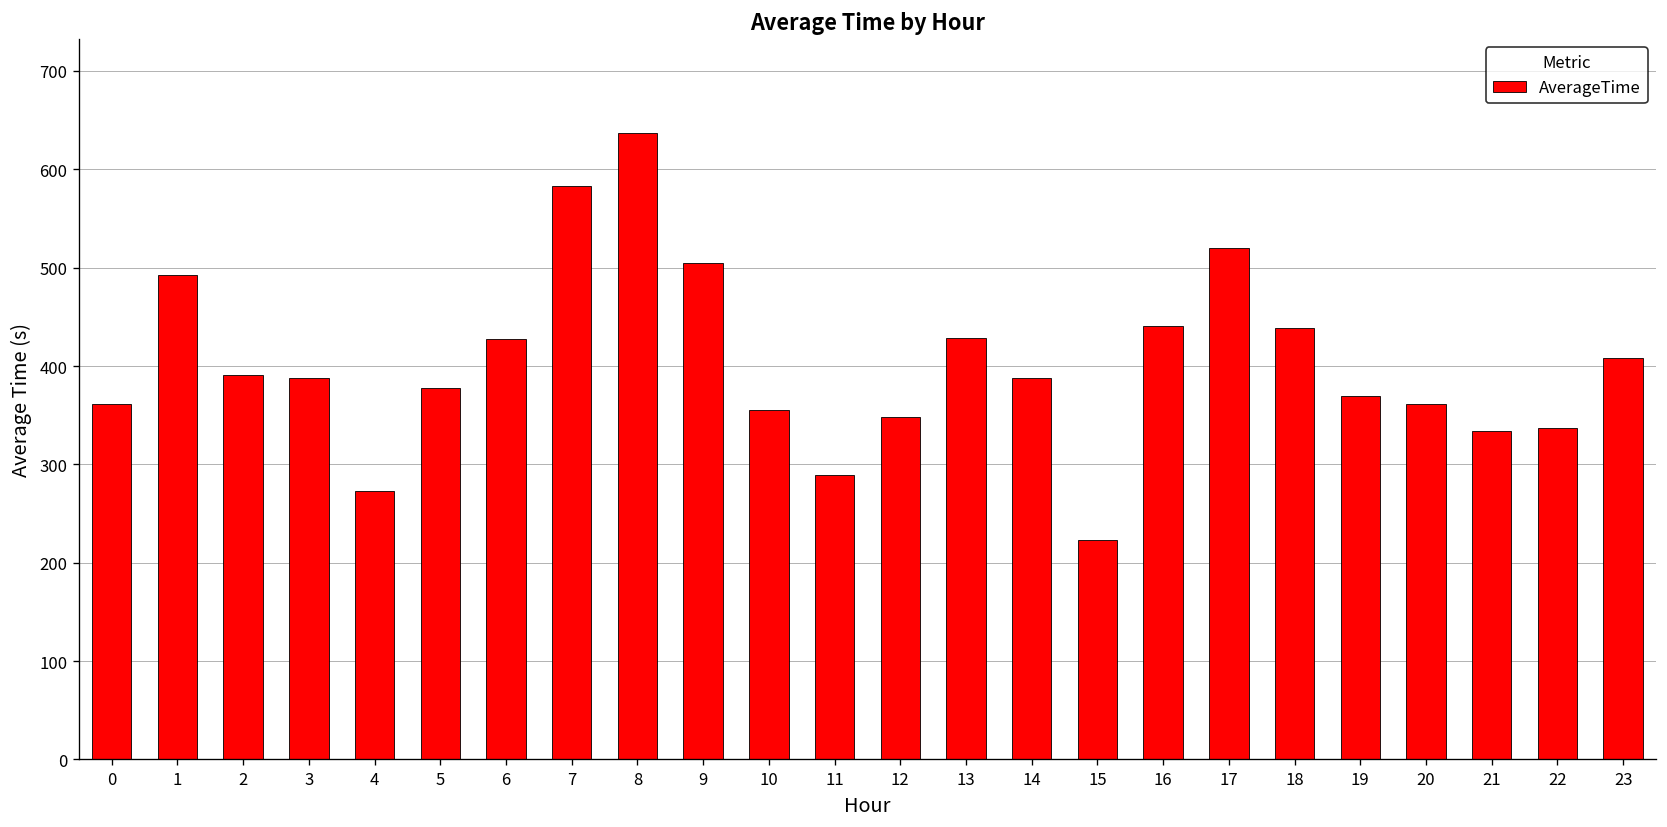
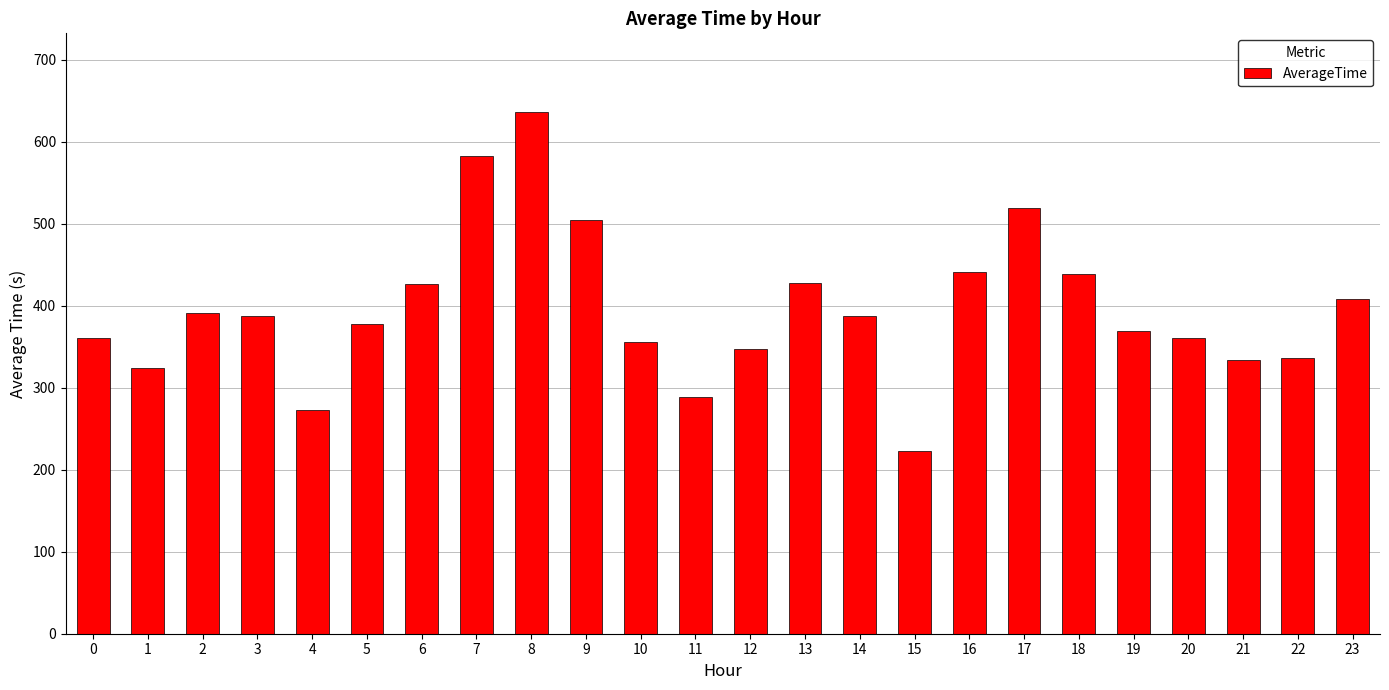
1: 490 -> 320
